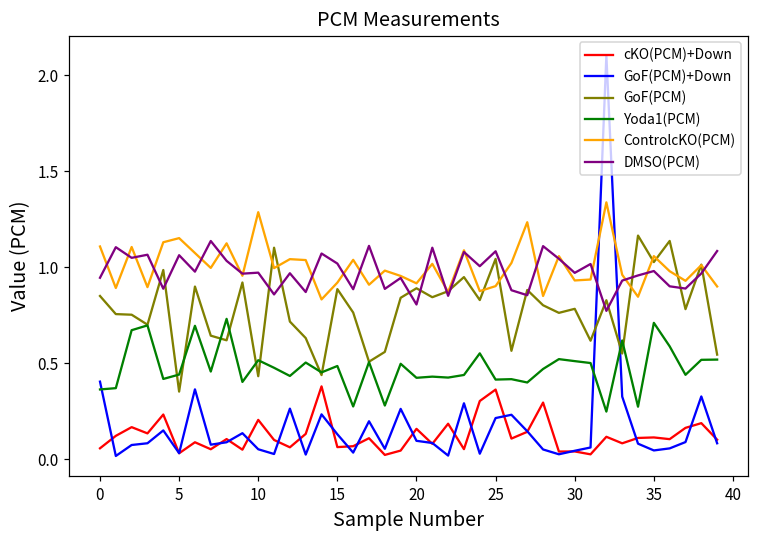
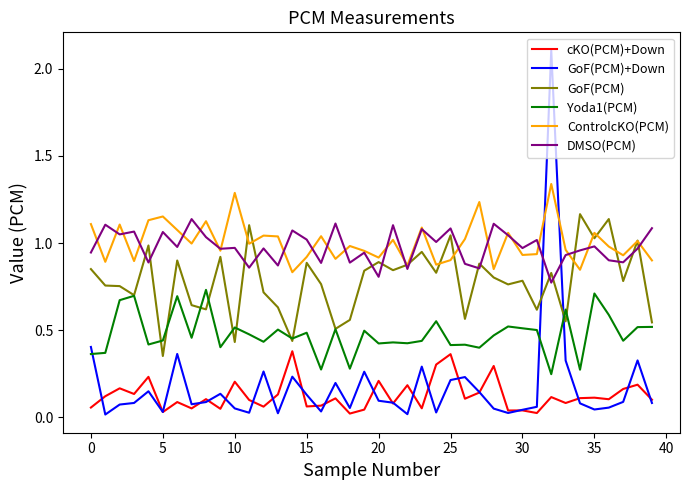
cKO(PCM)+Down, 20: 0.16 -> 0.21
